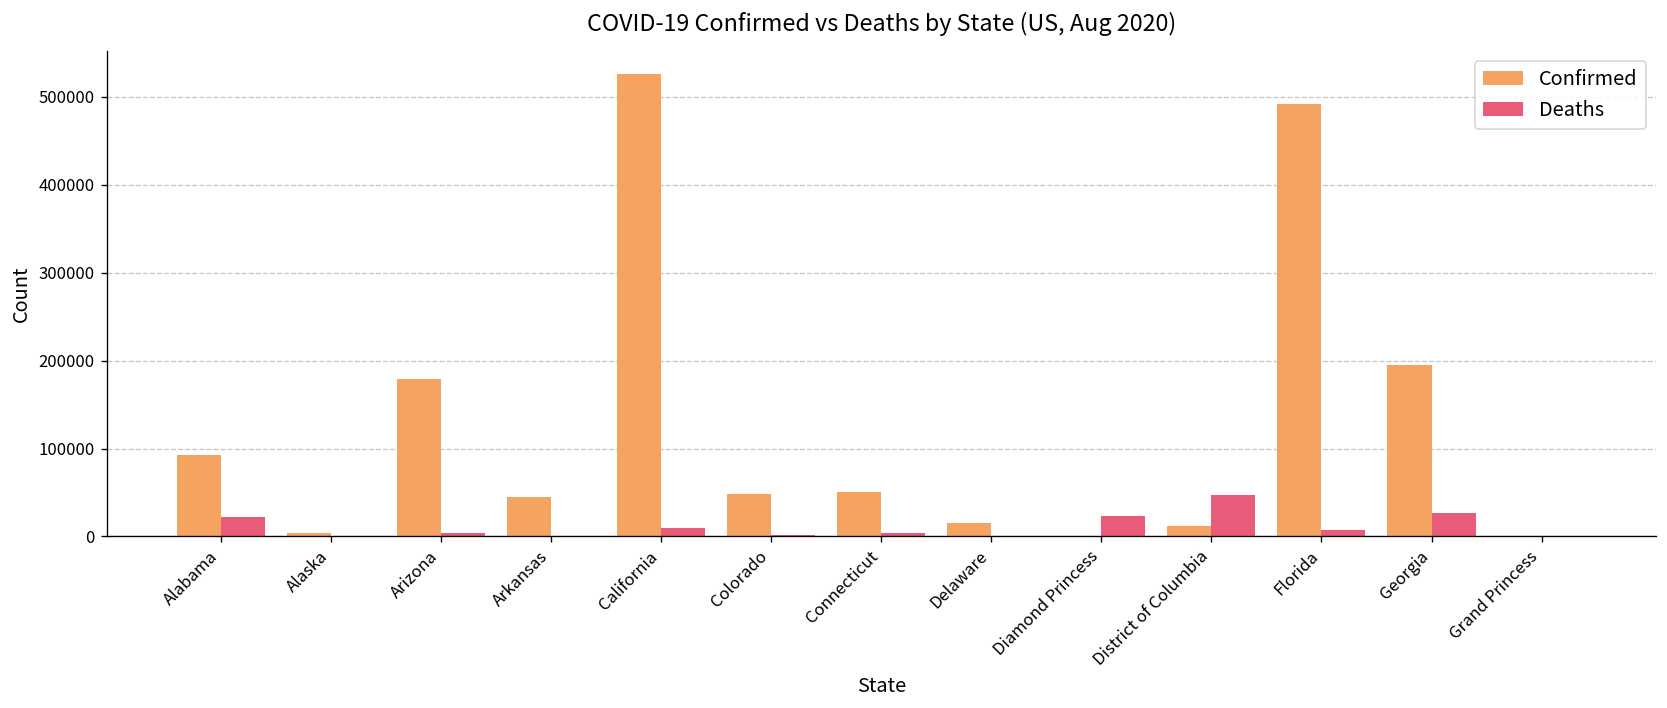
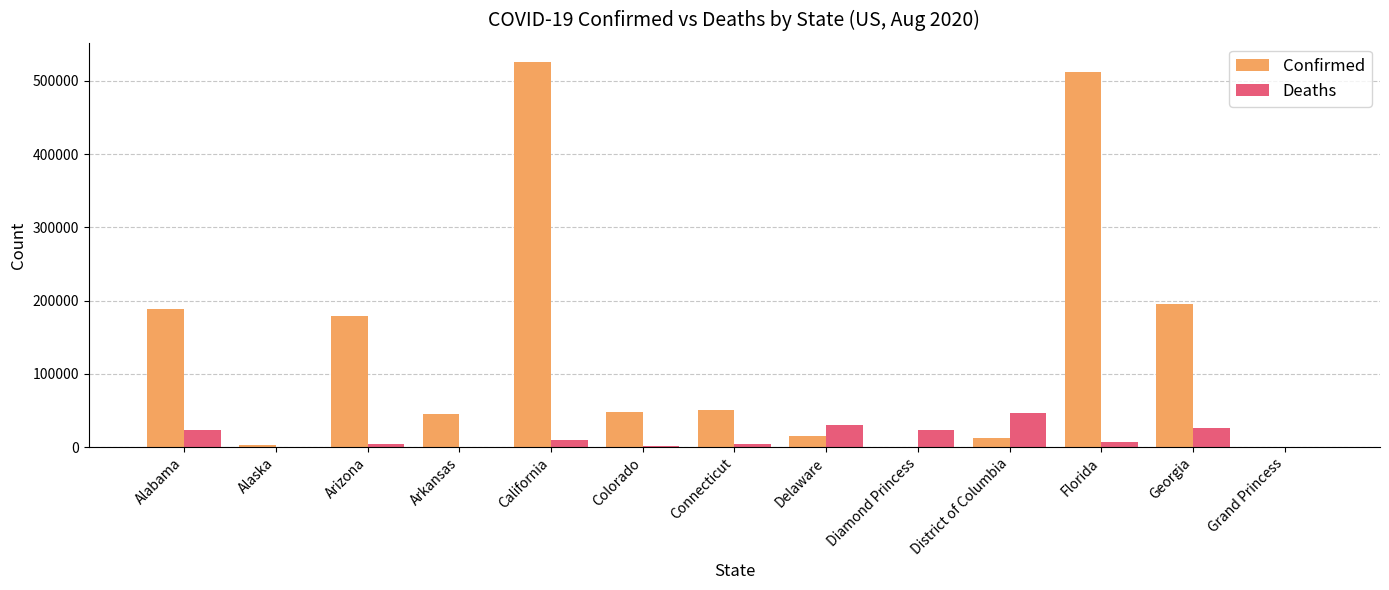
Confirmed, Alabama: 90000 -> 190000
Deaths, Delaware: 0 -> 30000
Confirmed, Florida: 490000 -> 510000
